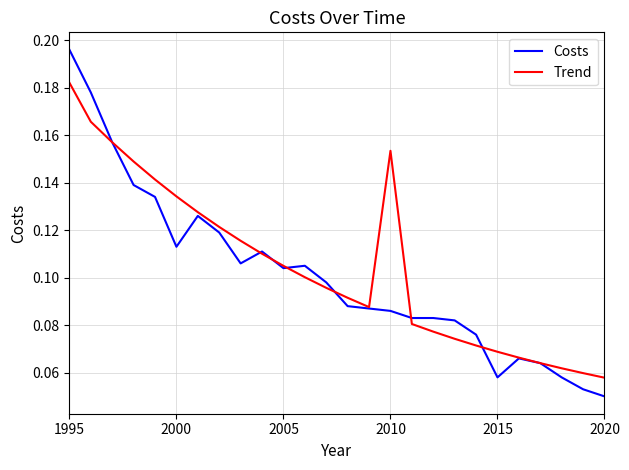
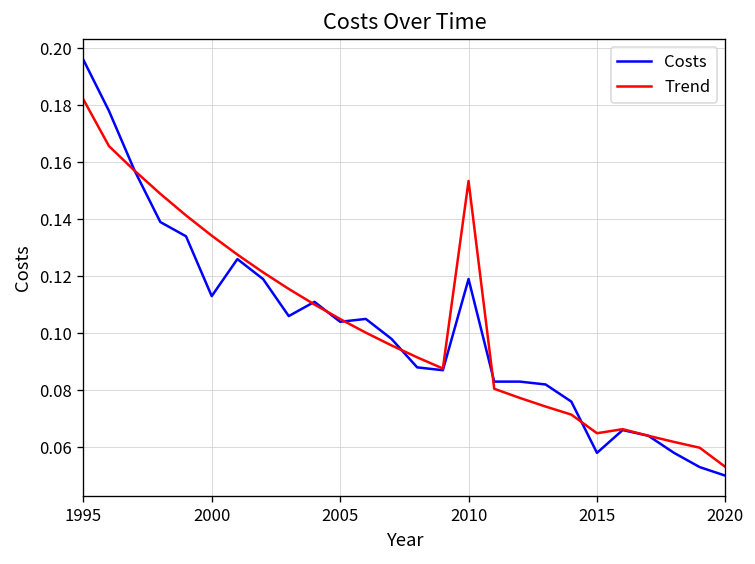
Costs, 2010: 0.086 -> 0.119
Trend, 2015: 0.069 -> 0.065
Trend, 2020: 0.058 -> 0.053
